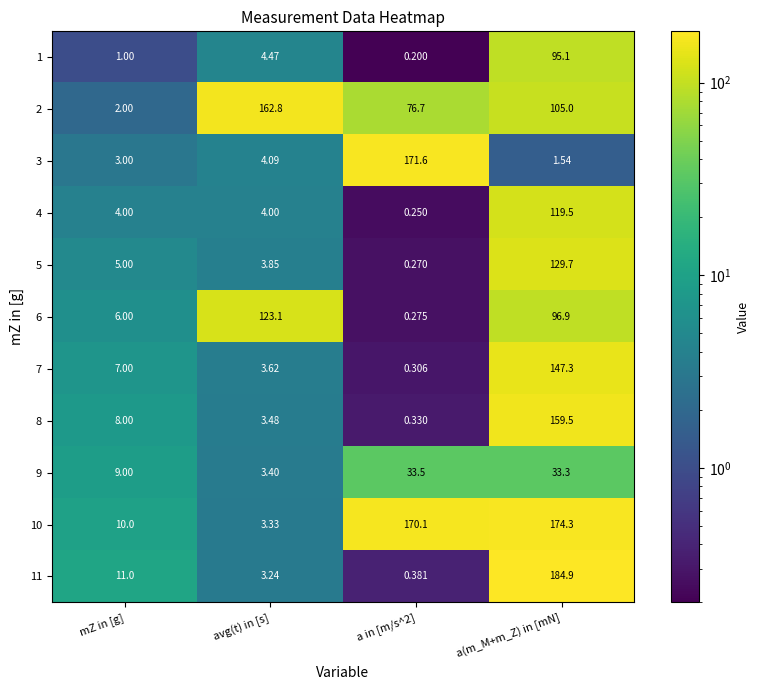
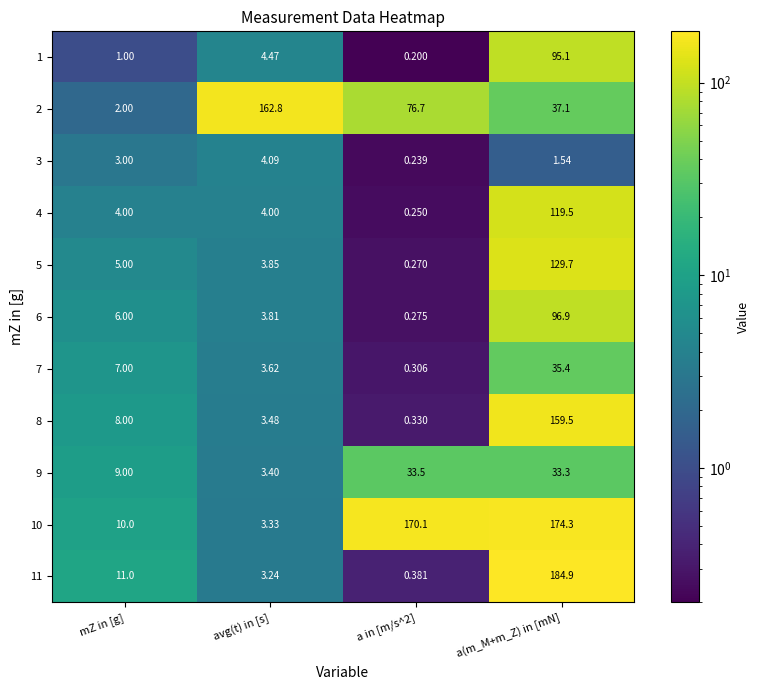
2, a(m_M+m_Z) in [mN]: 105.0 -> 37.1
3, a in [m/s^2]: 171.6 -> 0.239
6, avg(t) in [s]: 123.1 -> 3.81
7, a(m_M+m_Z) in [mN]: 147.3 -> 35.4
